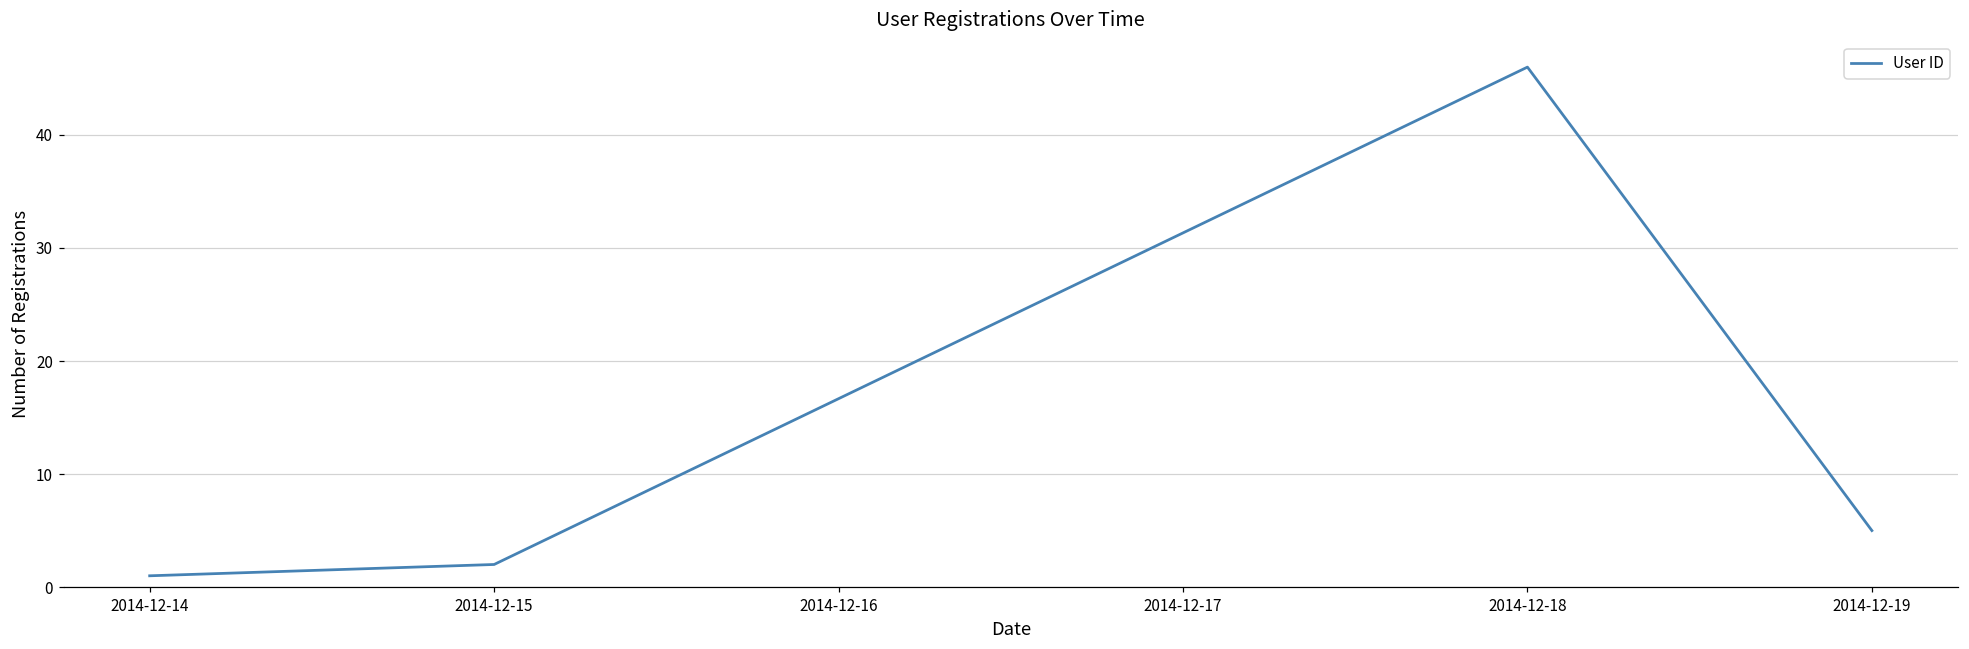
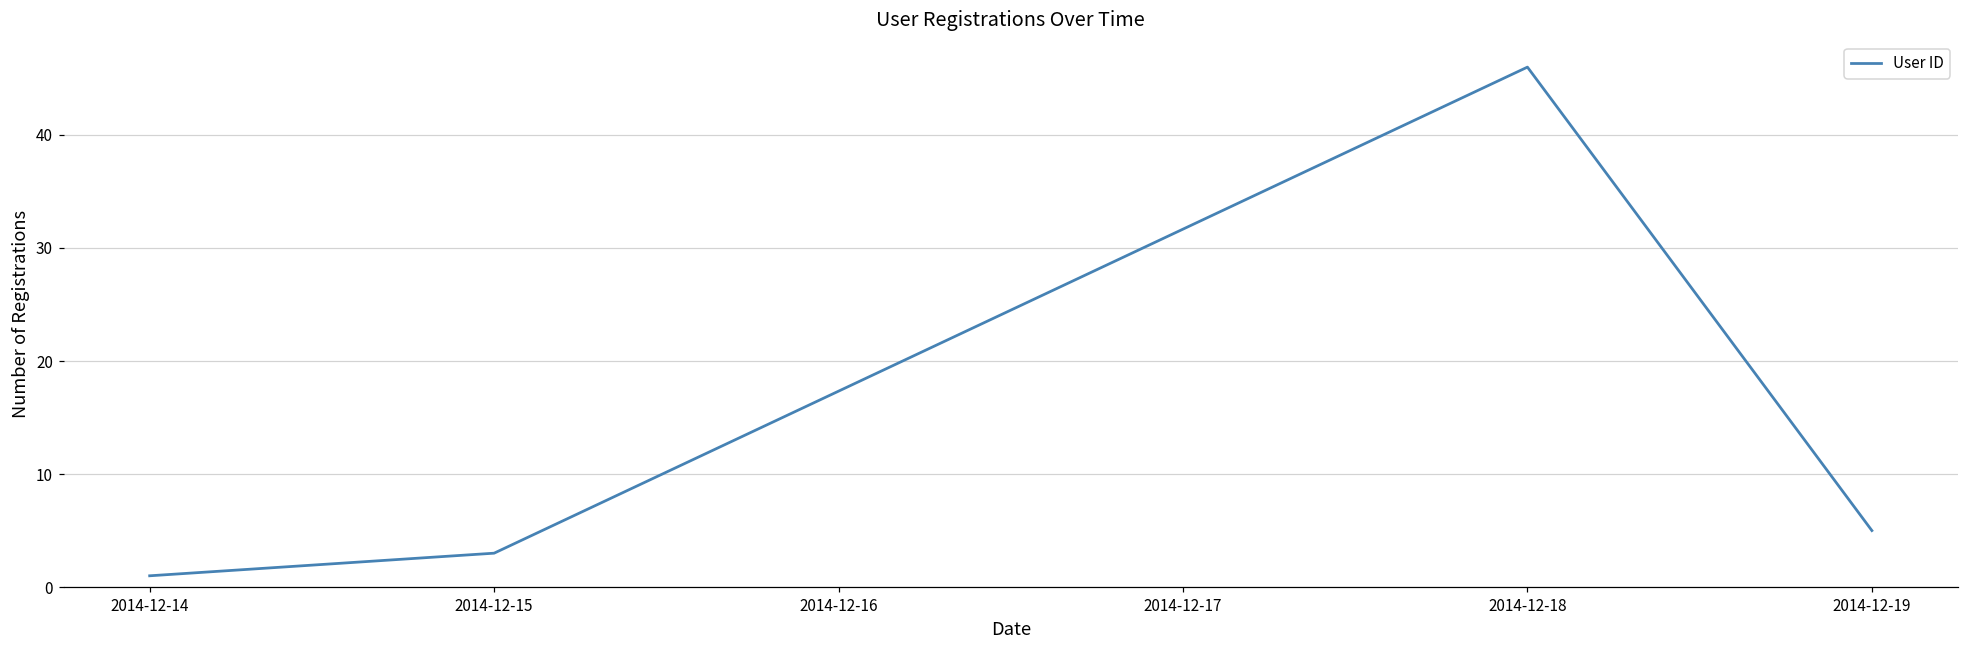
2014-12-15: 2 -> 3
